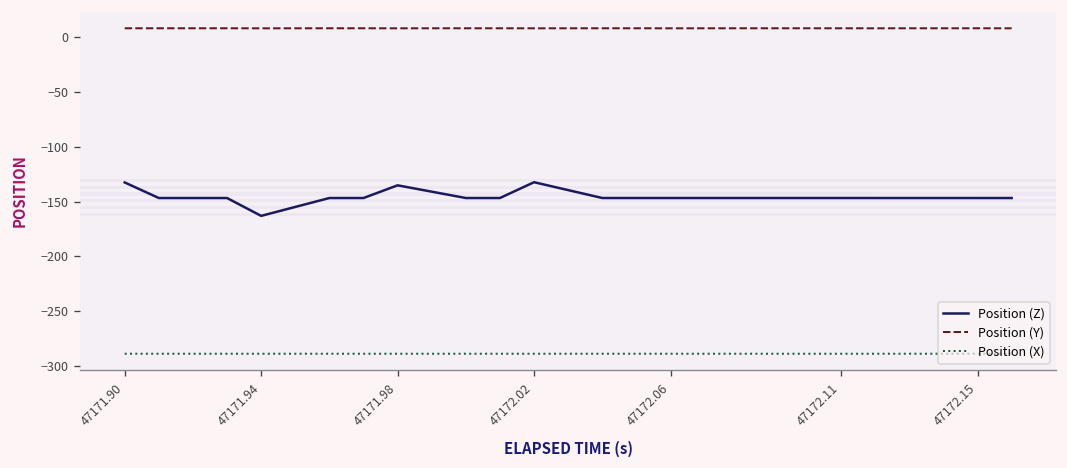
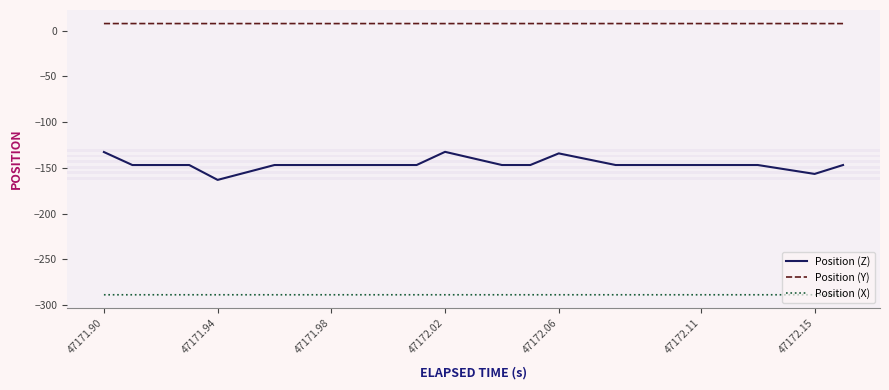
Position (Z), 47171.98: -140 -> -150
Position (Z), 47172.06: -150 -> -130
Position (Z), 47172.15: -150 -> -160
